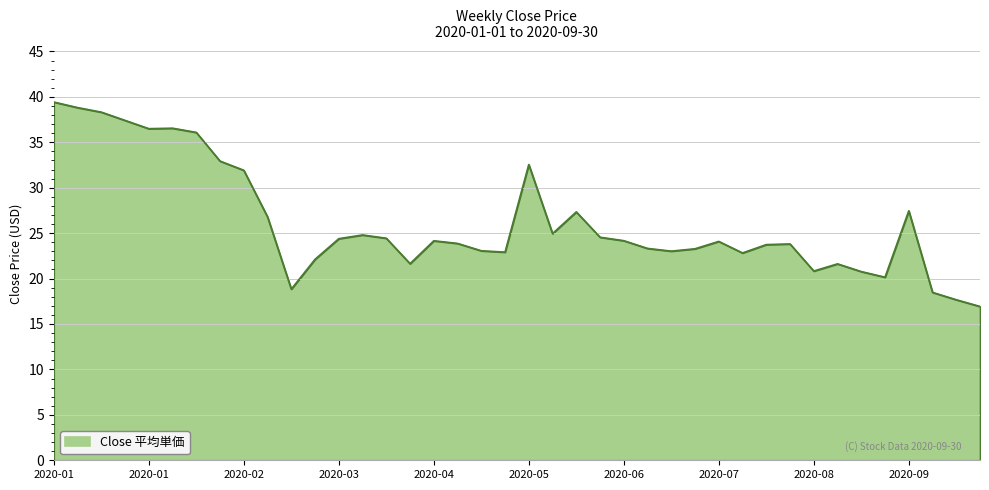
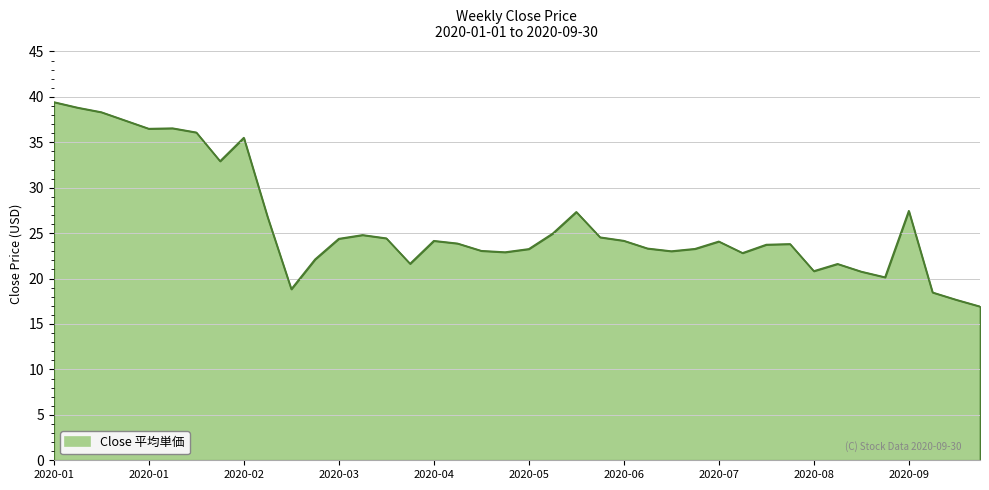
2020-02: 32 -> 36
2020-05: 33 -> 23
